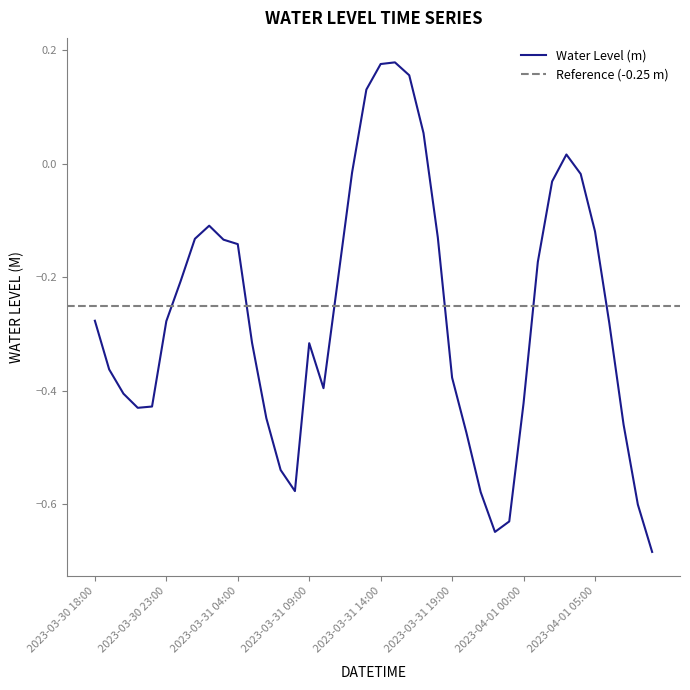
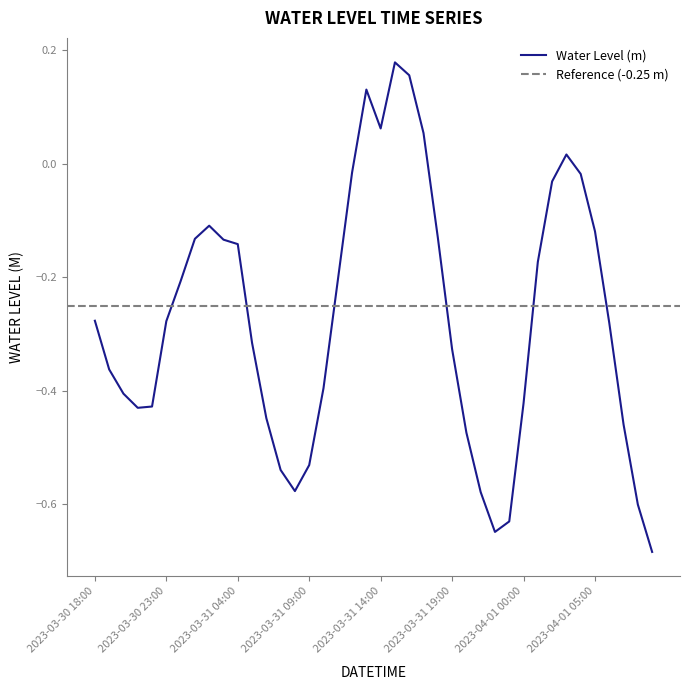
2023-03-31 09:00: -0.32 -> -0.53
2023-03-31 14:00: 0.18 -> 0.06
2023-03-31 19:00: -0.38 -> -0.33
